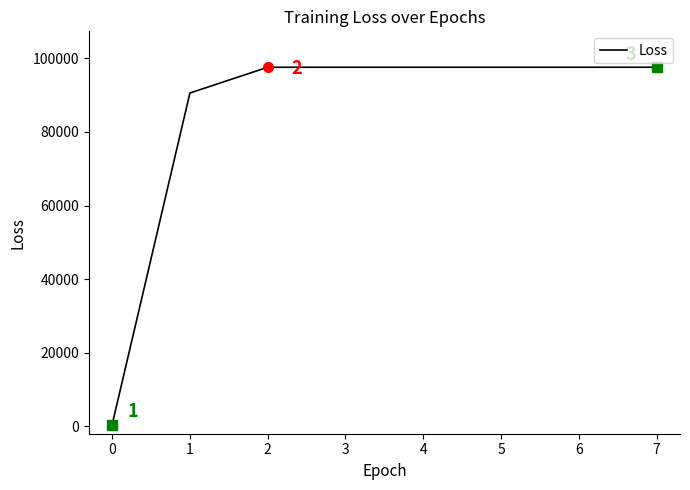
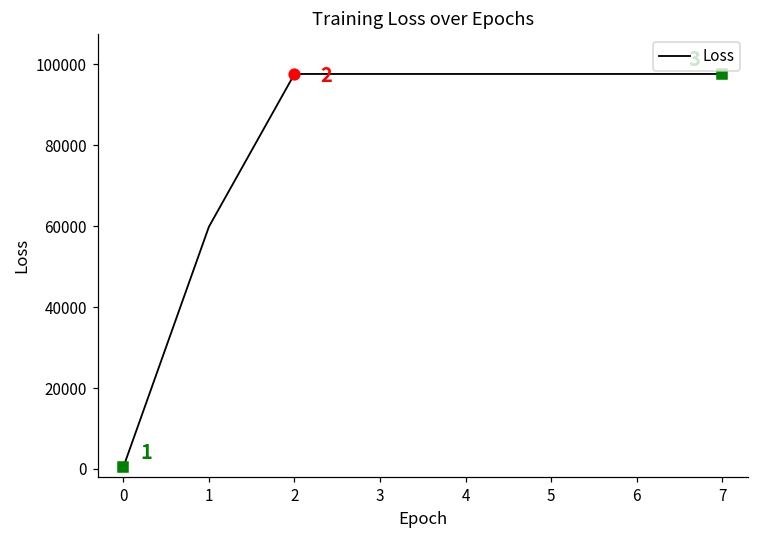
Loss, 1: 91000 -> 60000
